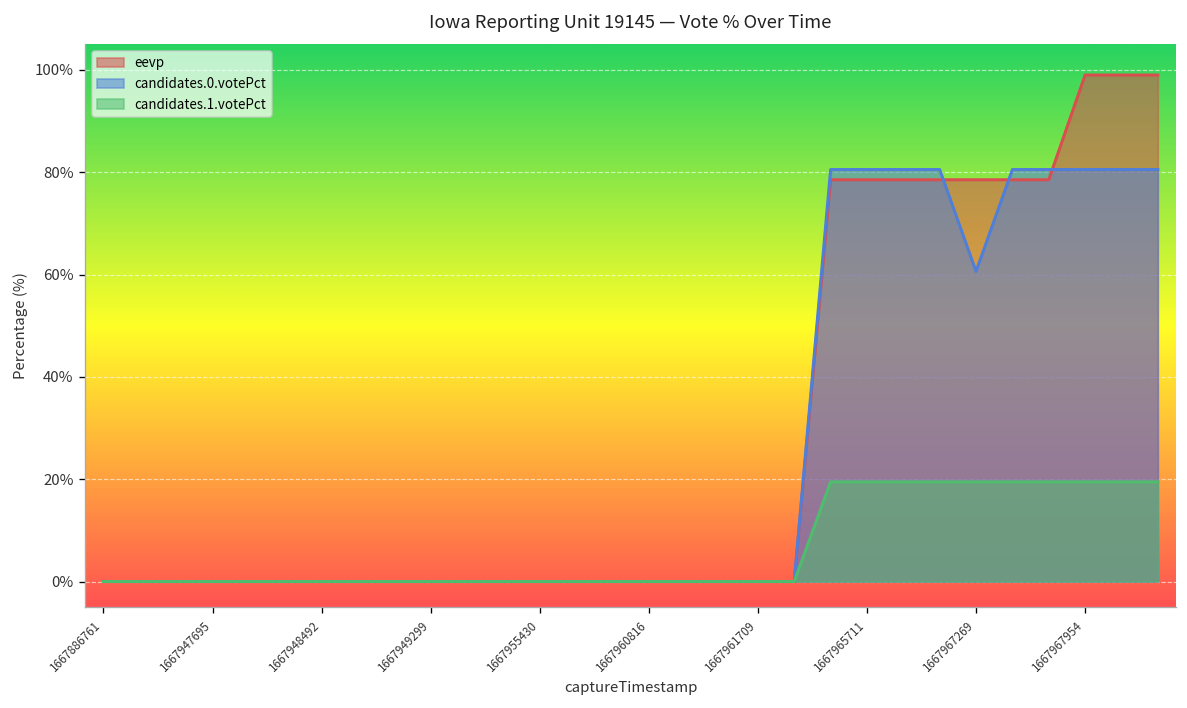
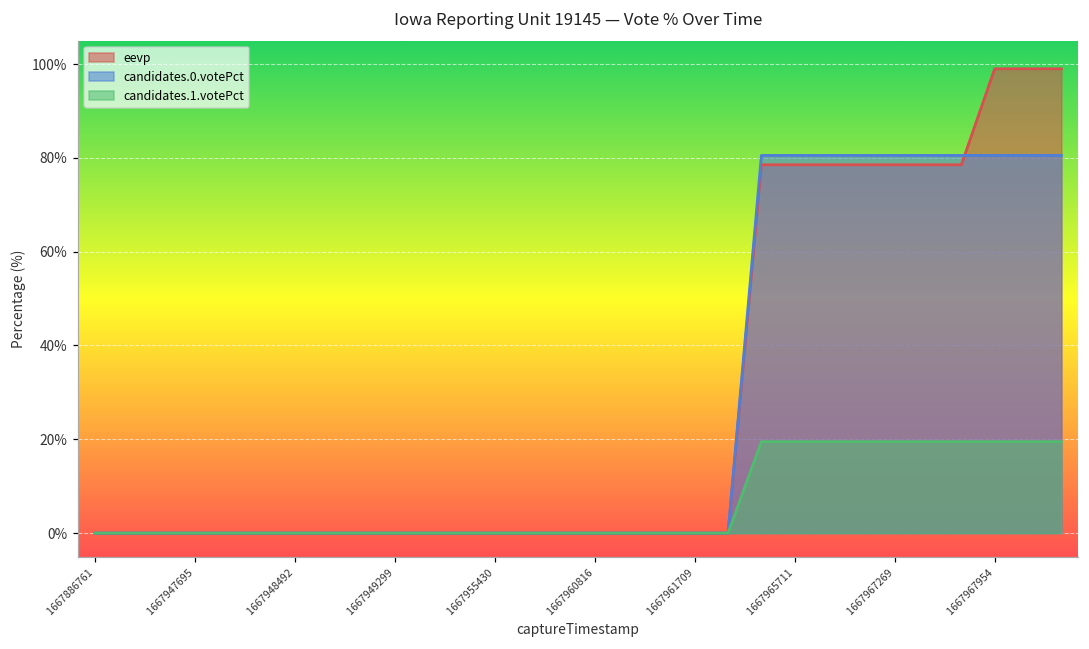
candidates.0.votePct, 1667967269: 61% -> 81%
